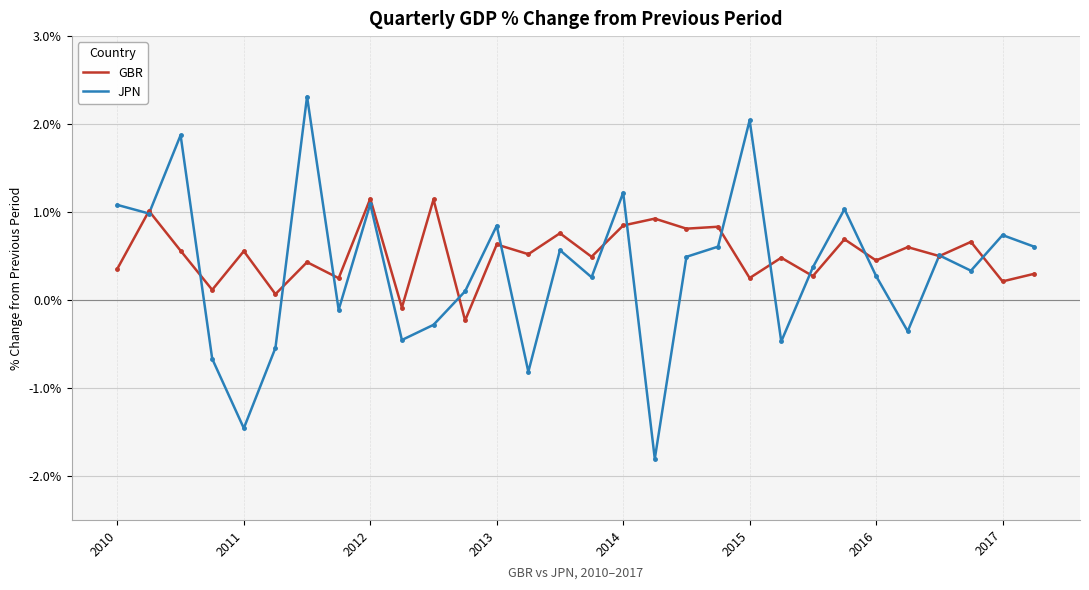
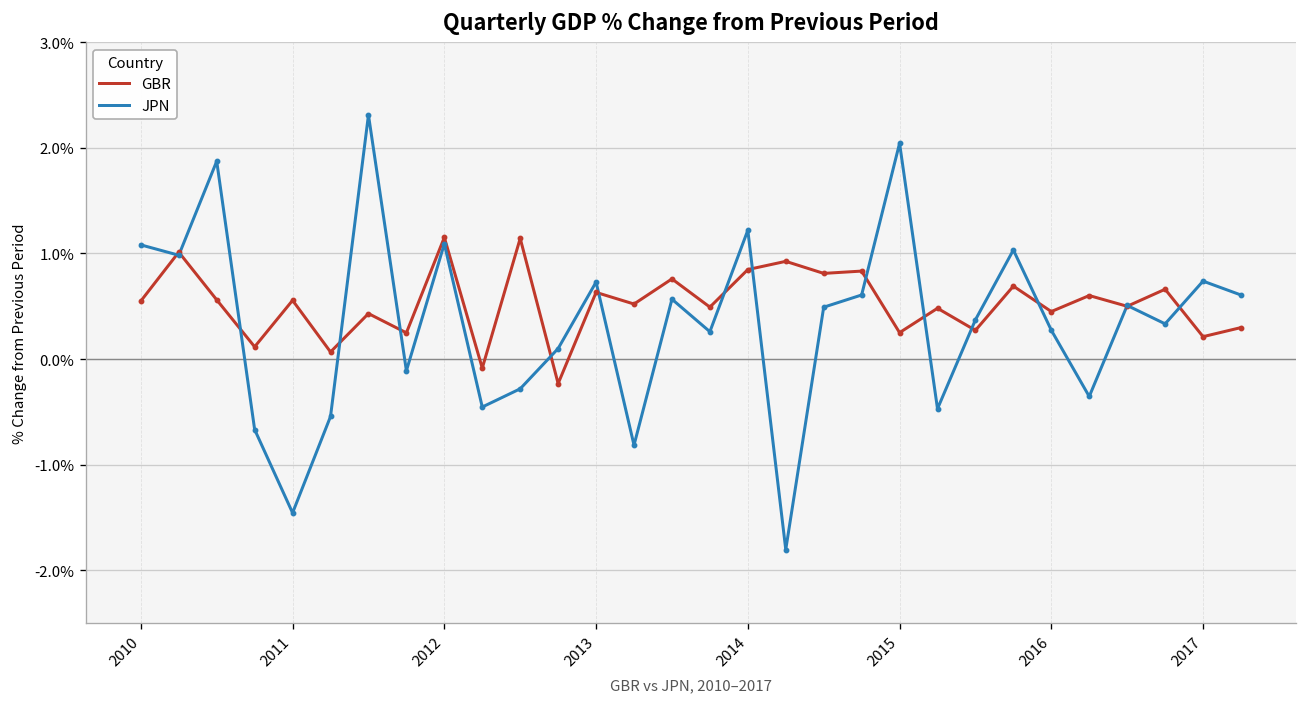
GBR, 2010: 0.4% -> 0.5%
JPN, 2013: 0.8% -> 0.7%
